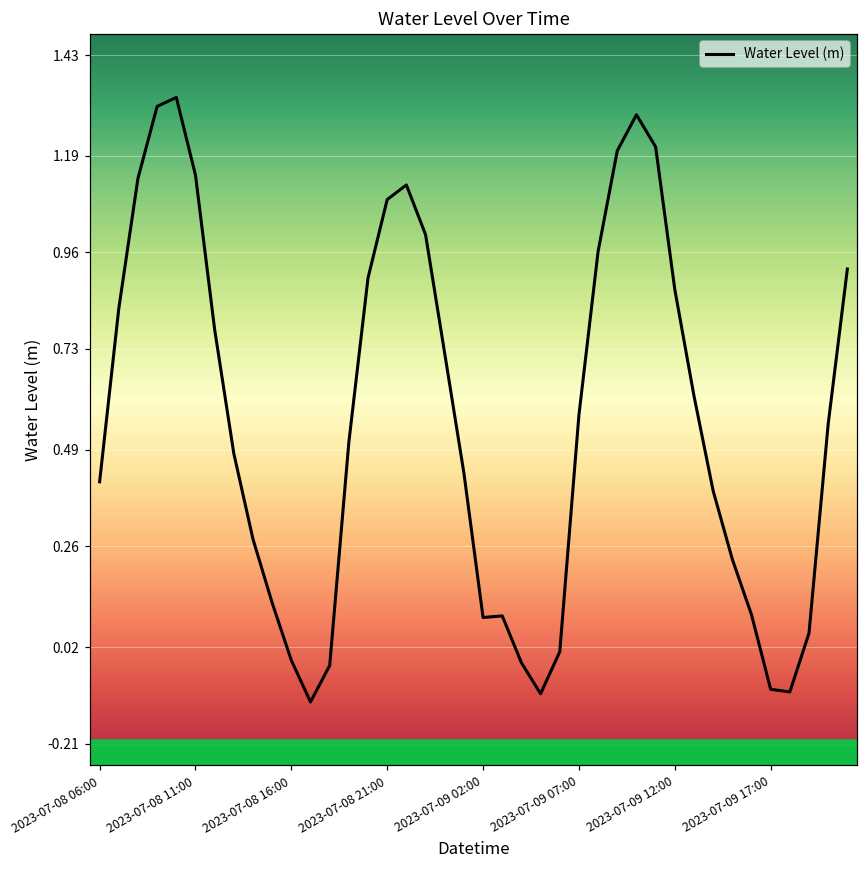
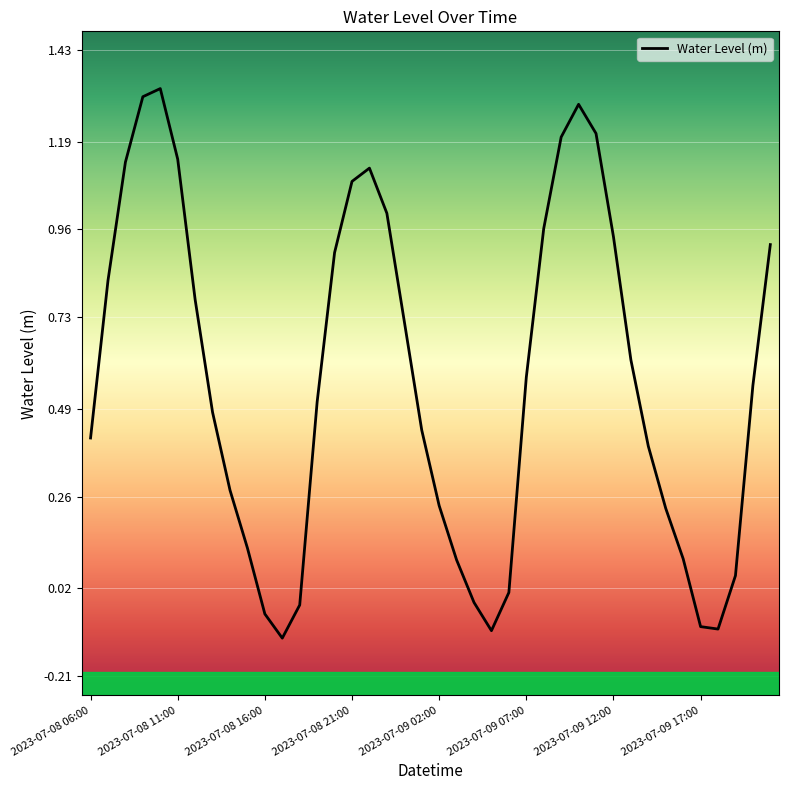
2023-07-08 16:00: -0.01 -> -0.05
2023-07-09 02:00: 0.09 -> 0.24
2023-07-09 12:00: 0.87 -> 0.94
